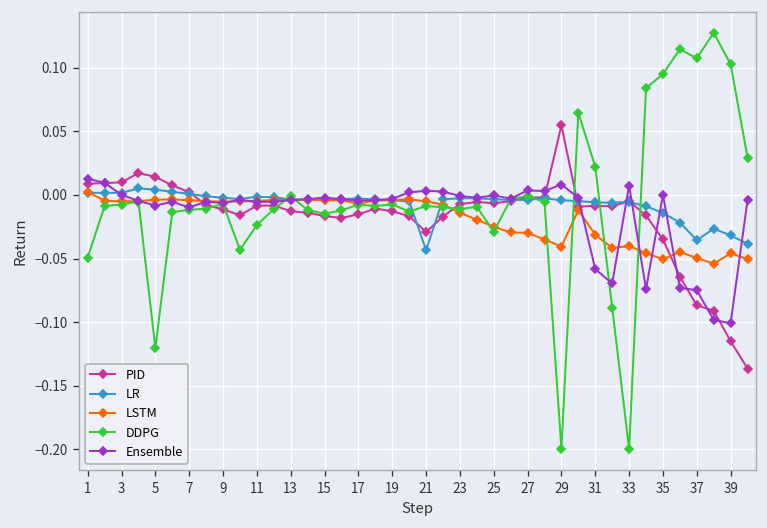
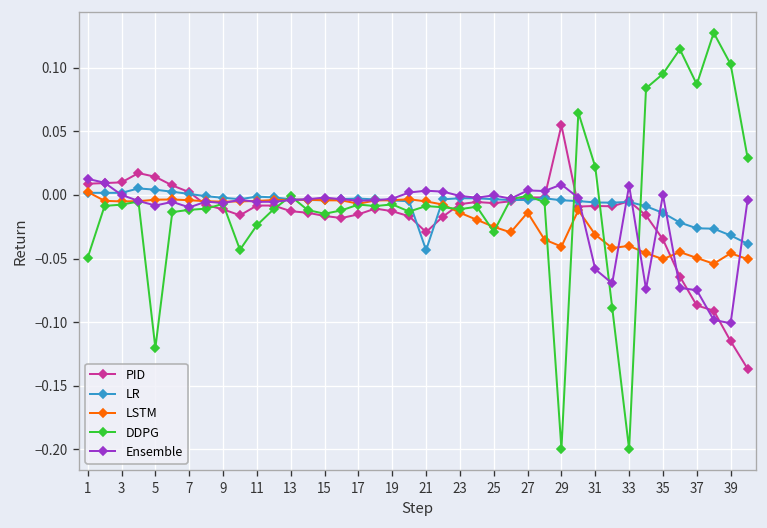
LSTM, 27: -0.030 -> -0.014
LR, 37: -0.036 -> -0.026
DDPG, 37: 0.108 -> 0.087
